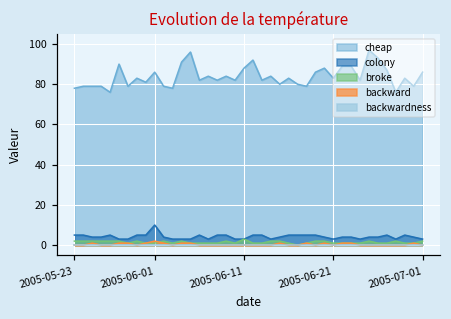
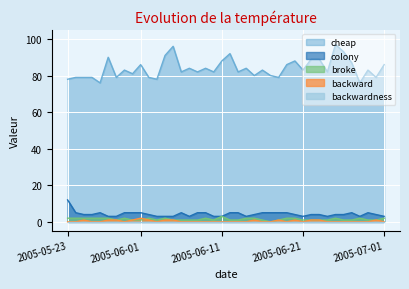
colony, 2005-05-23: 5 -> 12
colony, 2005-06-01: 10 -> 5
